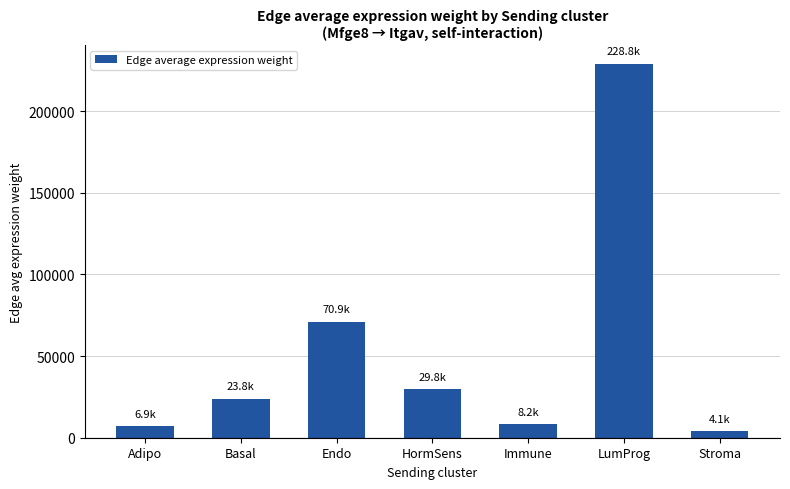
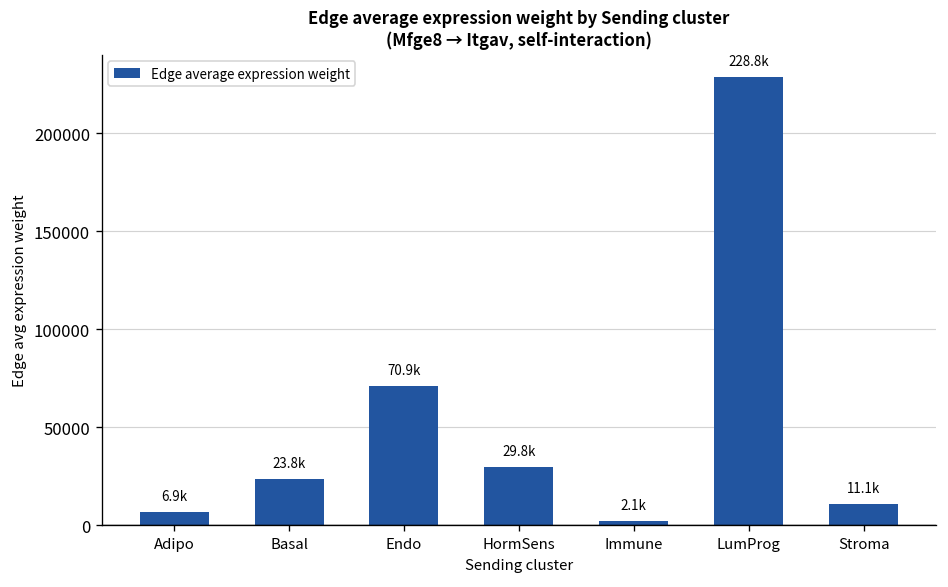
Immune: 8.2k -> 2.1k
Stroma: 4.1k -> 11.1k
